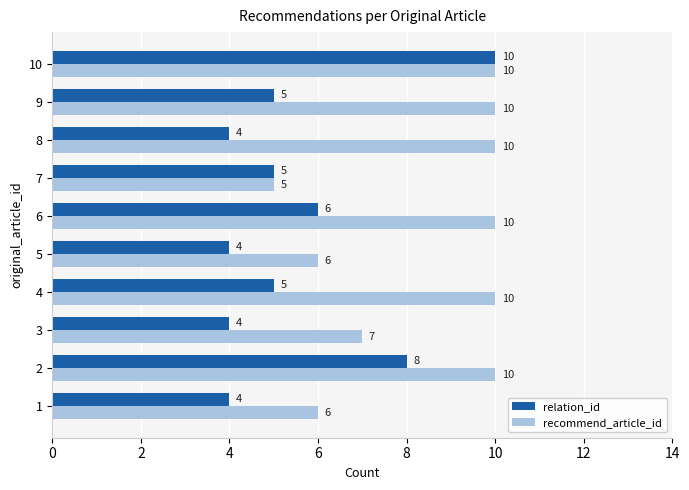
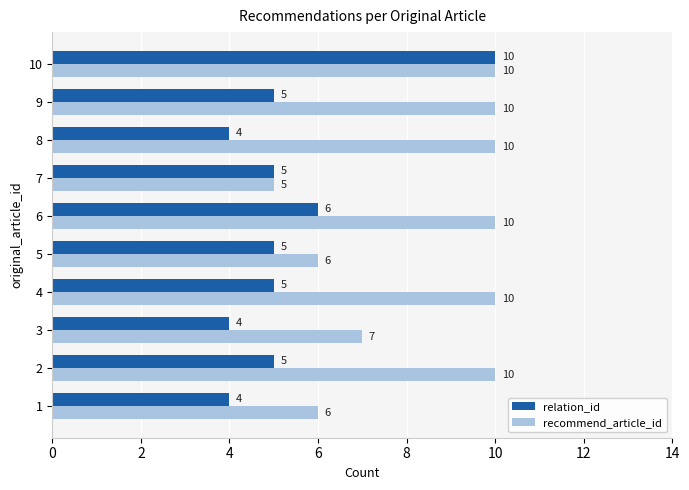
relation_id, 5: 4 -> 5
relation_id, 2: 8 -> 5
